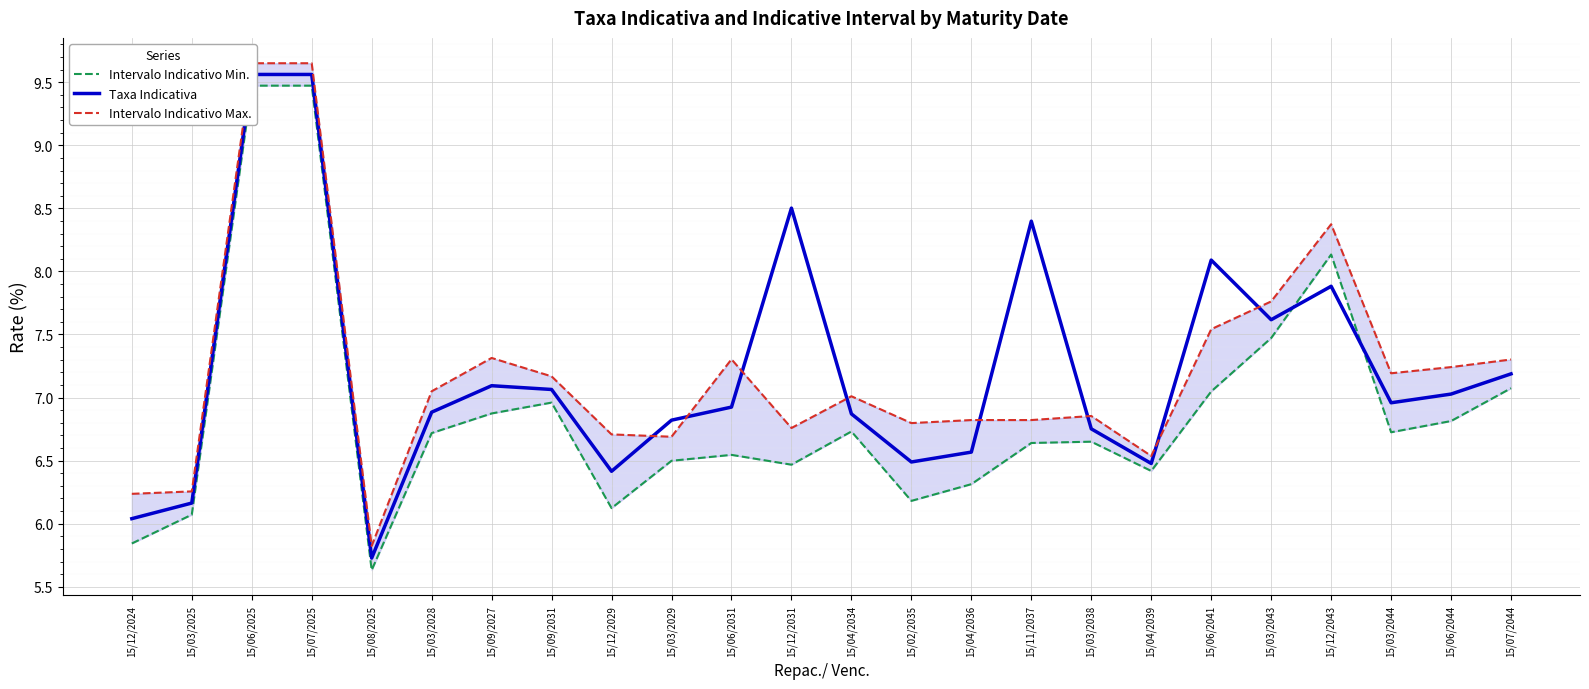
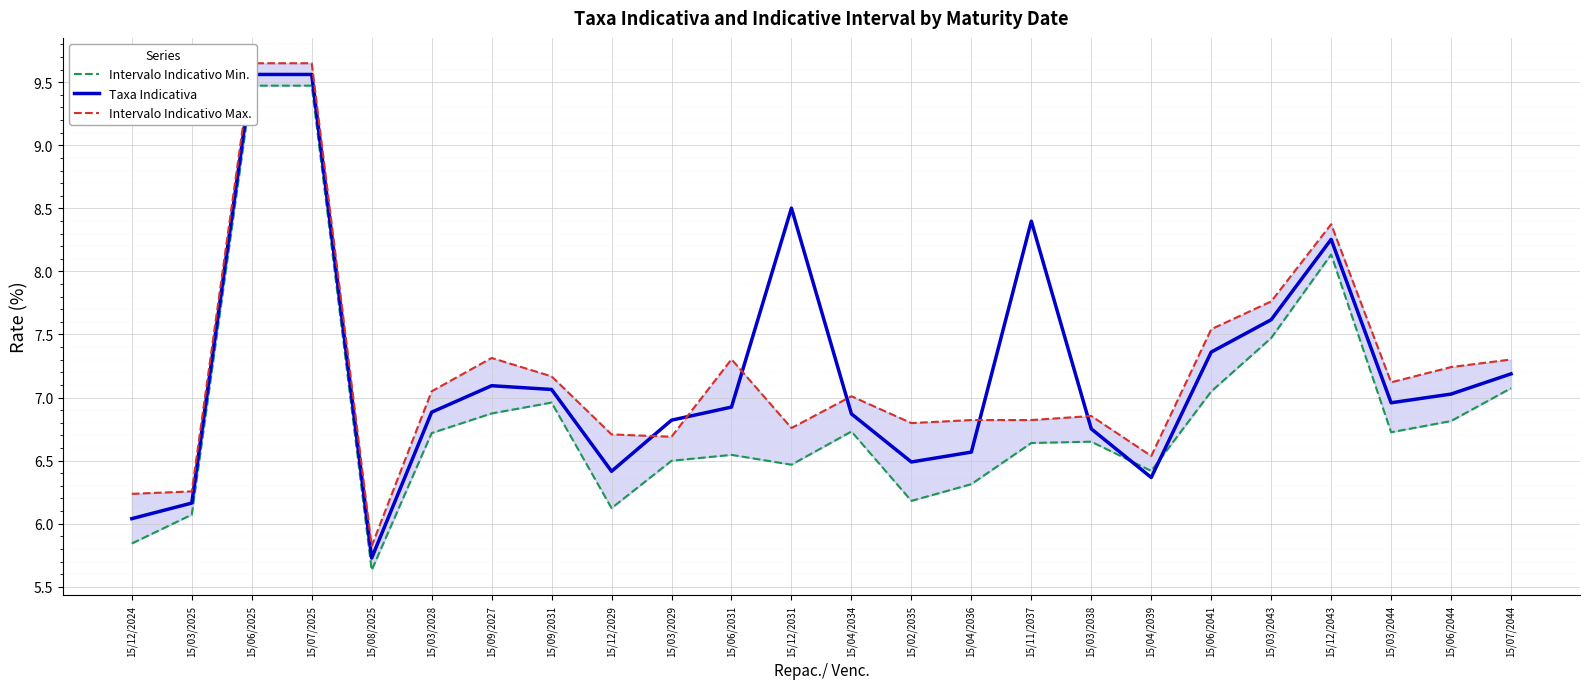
Taxa Indicativa, 15/04/2039: 6.48 -> 6.37
Taxa Indicativa, 15/06/2041: 8.09 -> 7.36
Taxa Indicativa, 15/12/2043: 7.88 -> 8.25
Intervalo Indicativo Max., 15/03/2044: 7.19 -> 7.12
